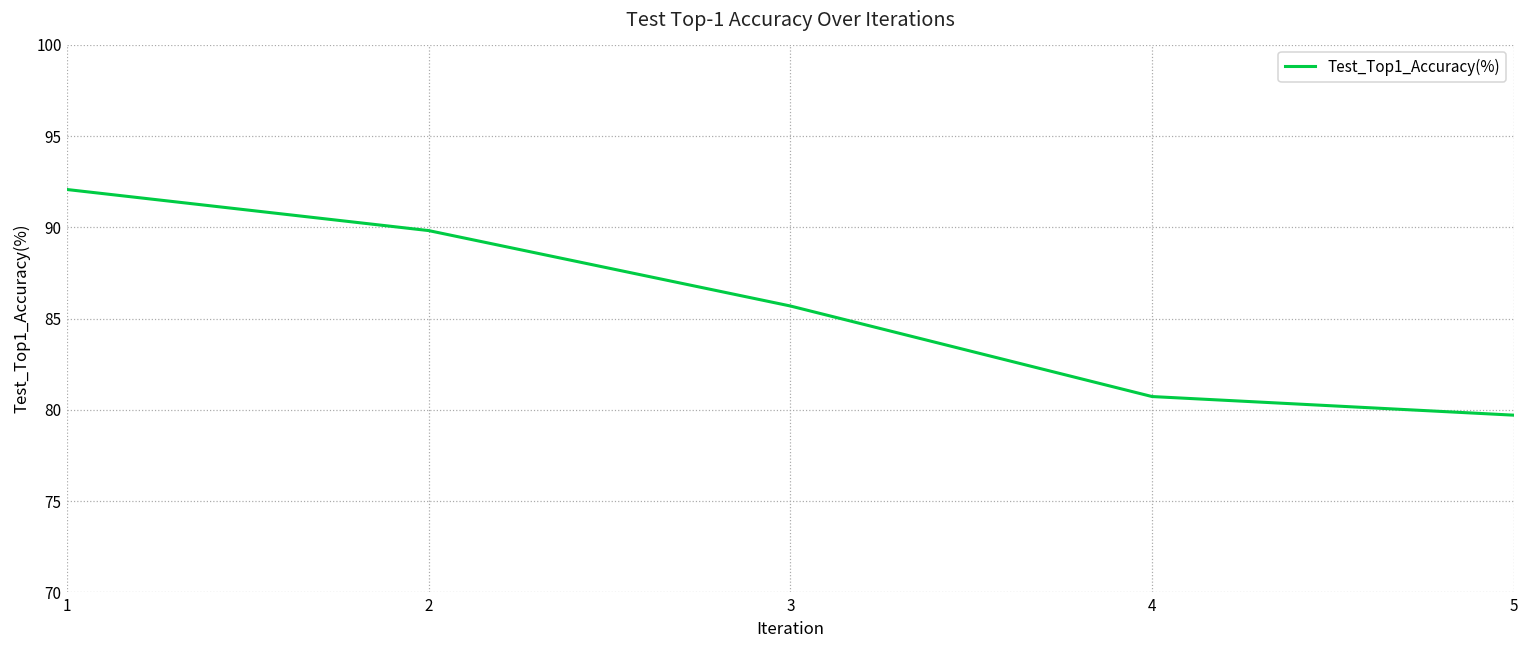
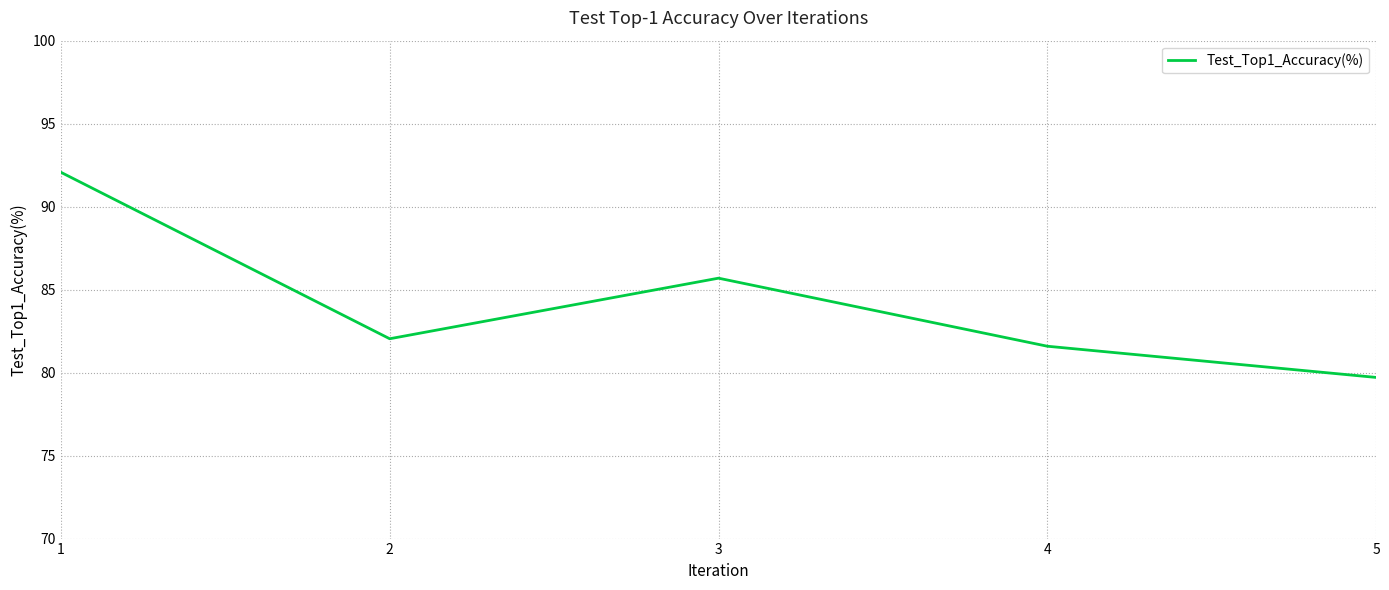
2: 89.8 -> 82.0
4: 80.7 -> 81.6
